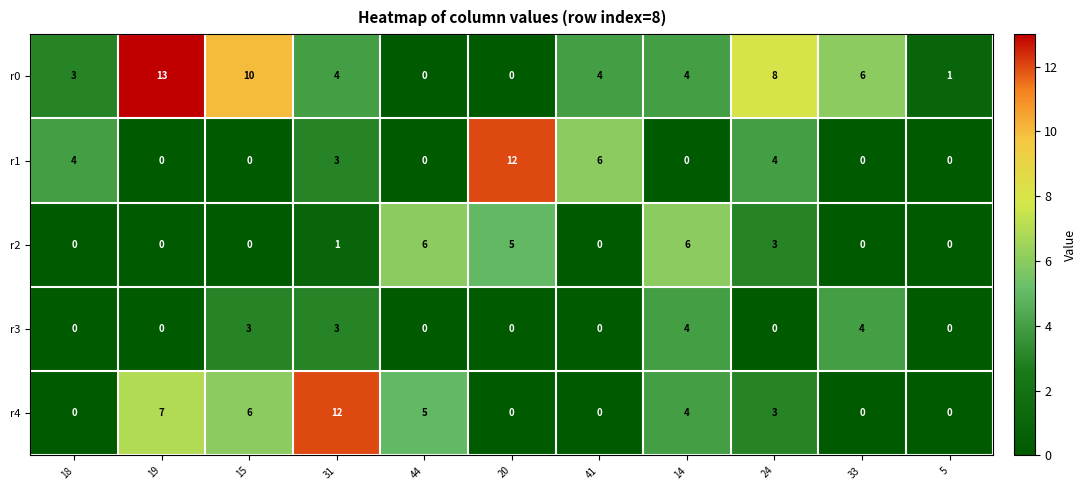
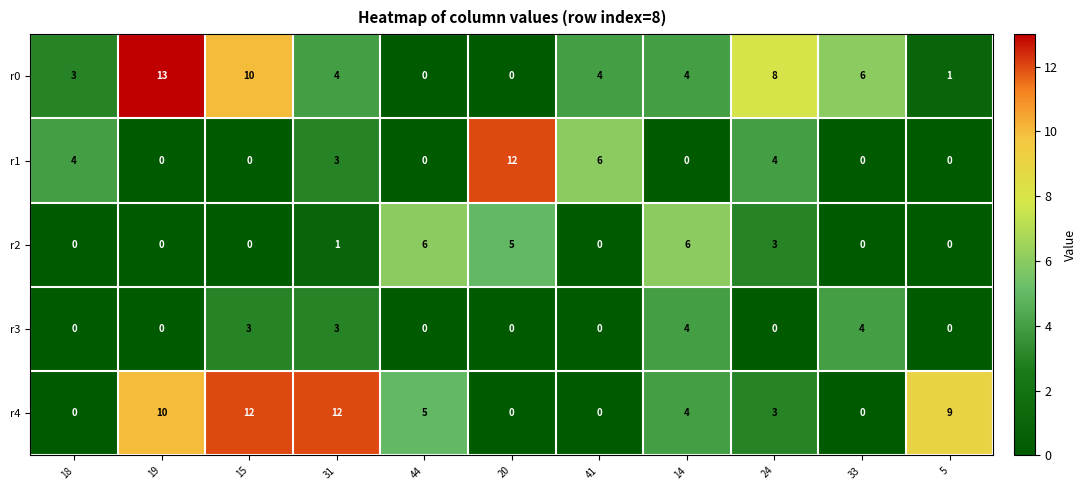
r4, 19: 7 -> 10
r4, 15: 6 -> 12
r4, 5: 0 -> 9
